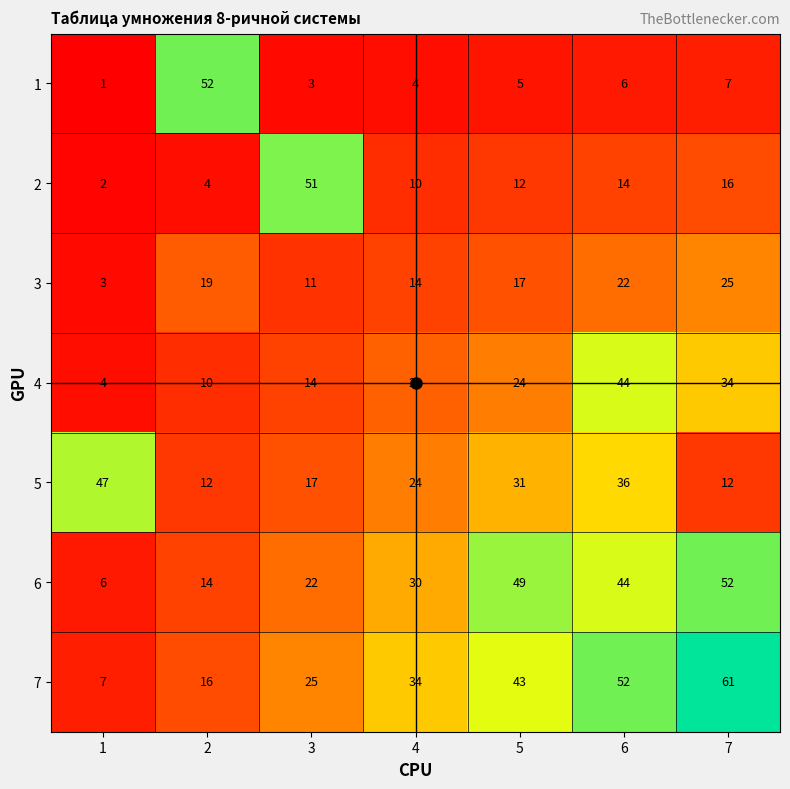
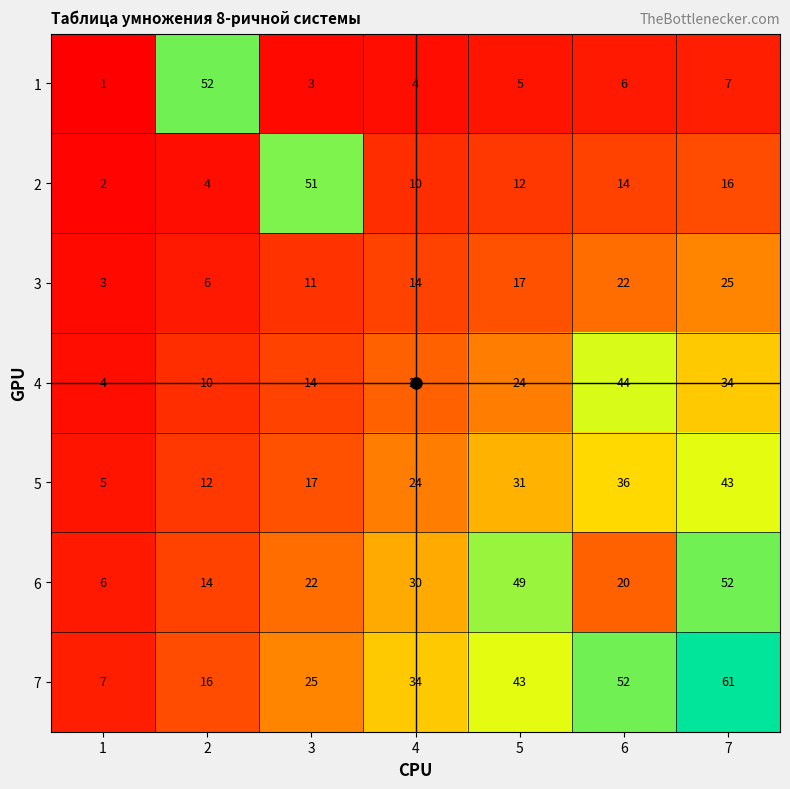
3, 2: 19 -> 6
5, 1: 47 -> 5
5, 7: 12 -> 43
6, 6: 44 -> 20
